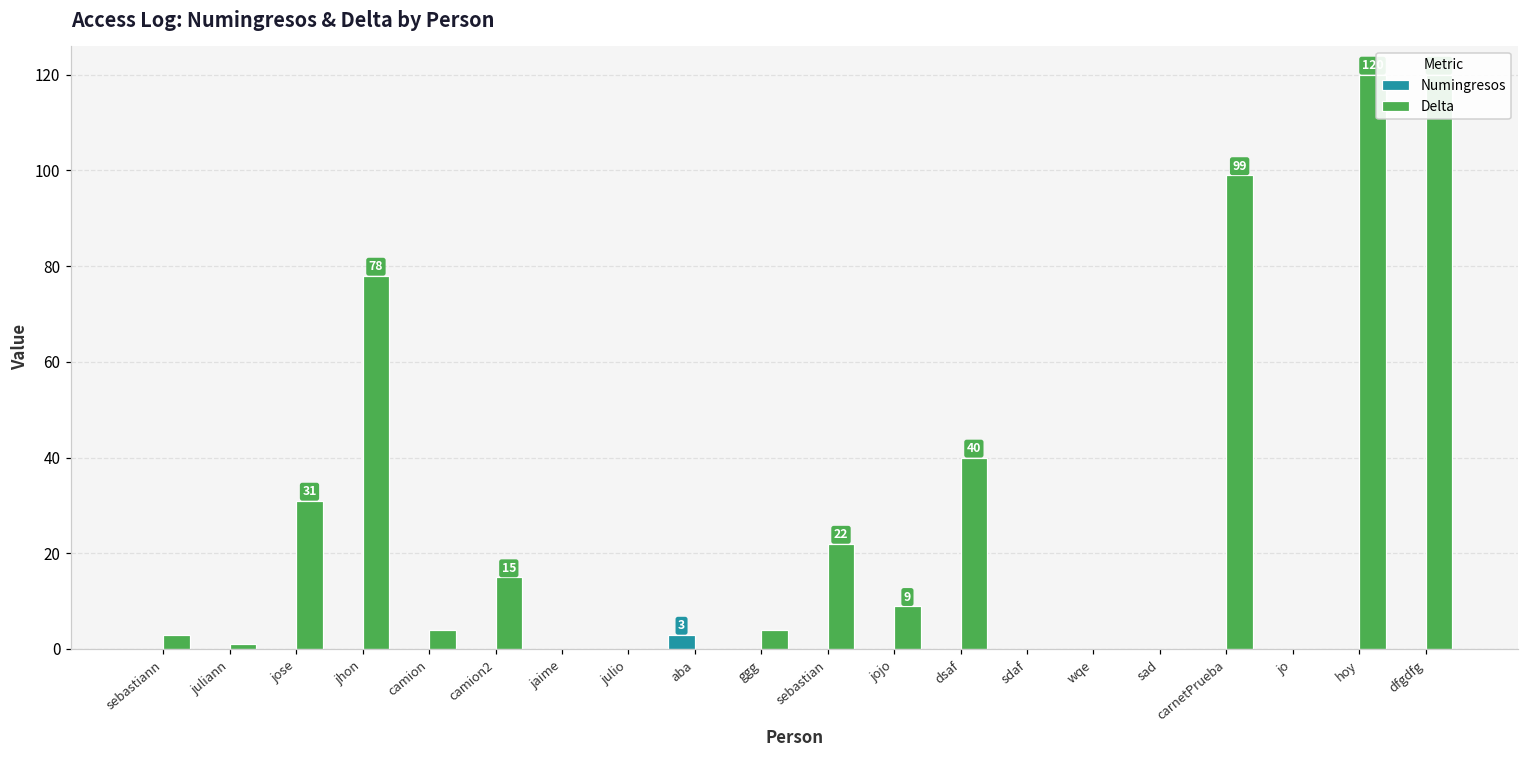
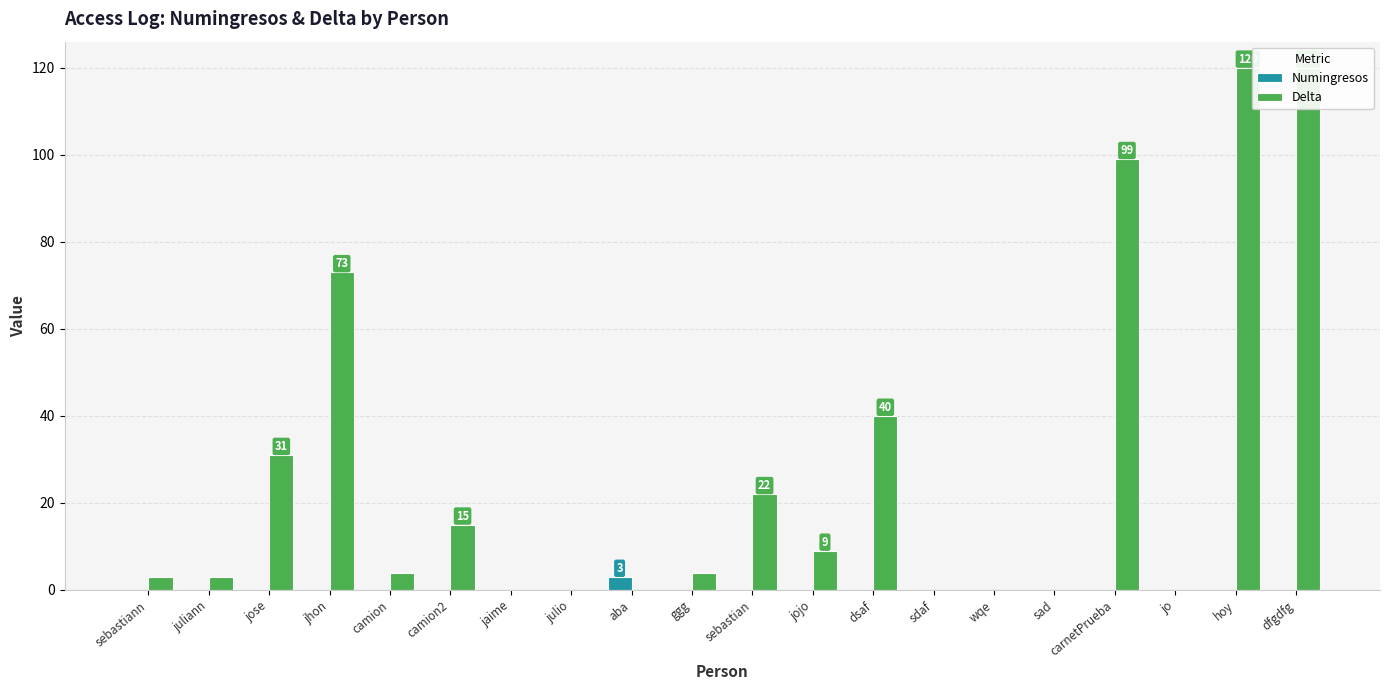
Delta, juliann: 1 -> 3
Delta, jhon: 78 -> 73
